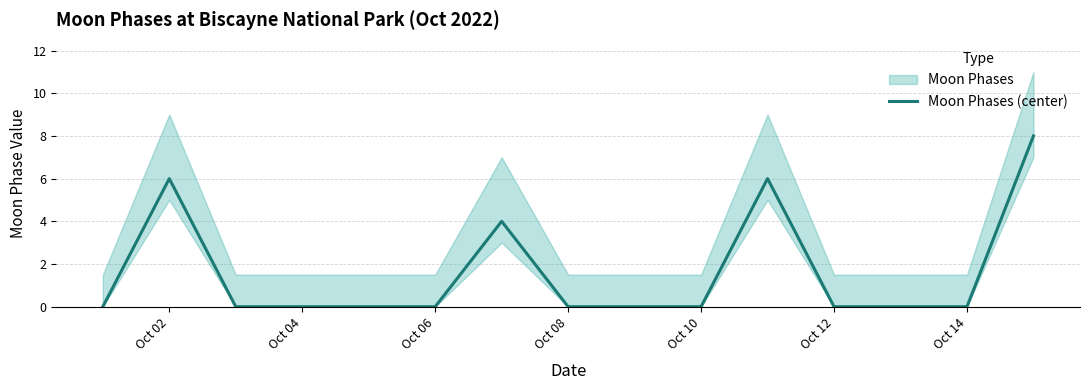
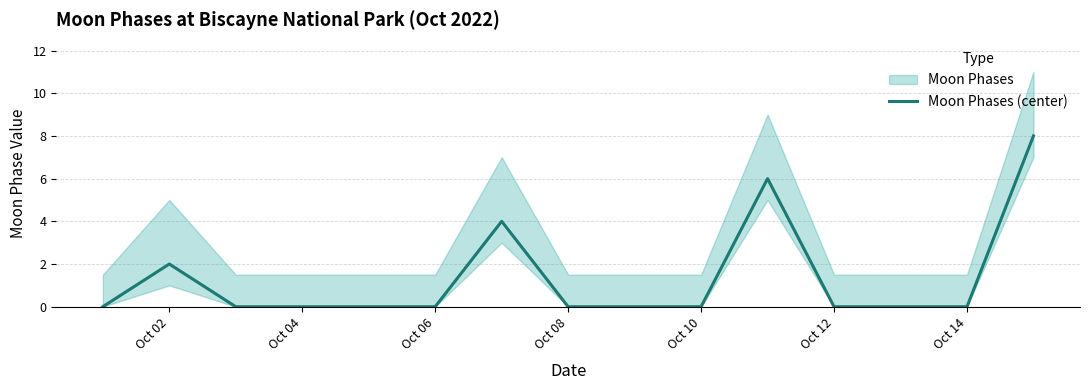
Moon Phases (center), Oct 02: 6 -> 2
